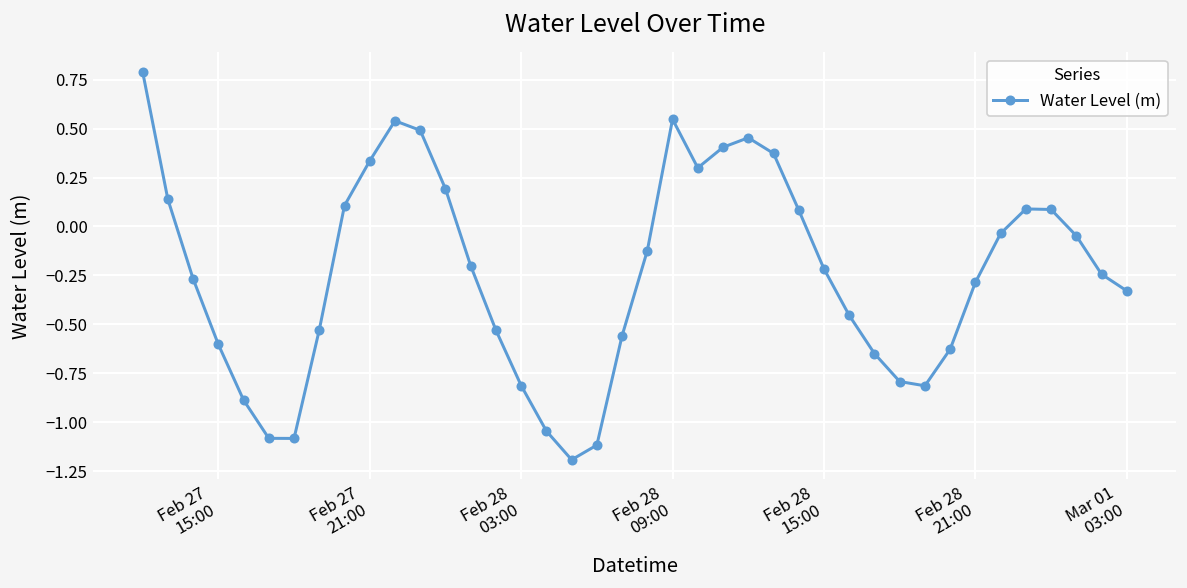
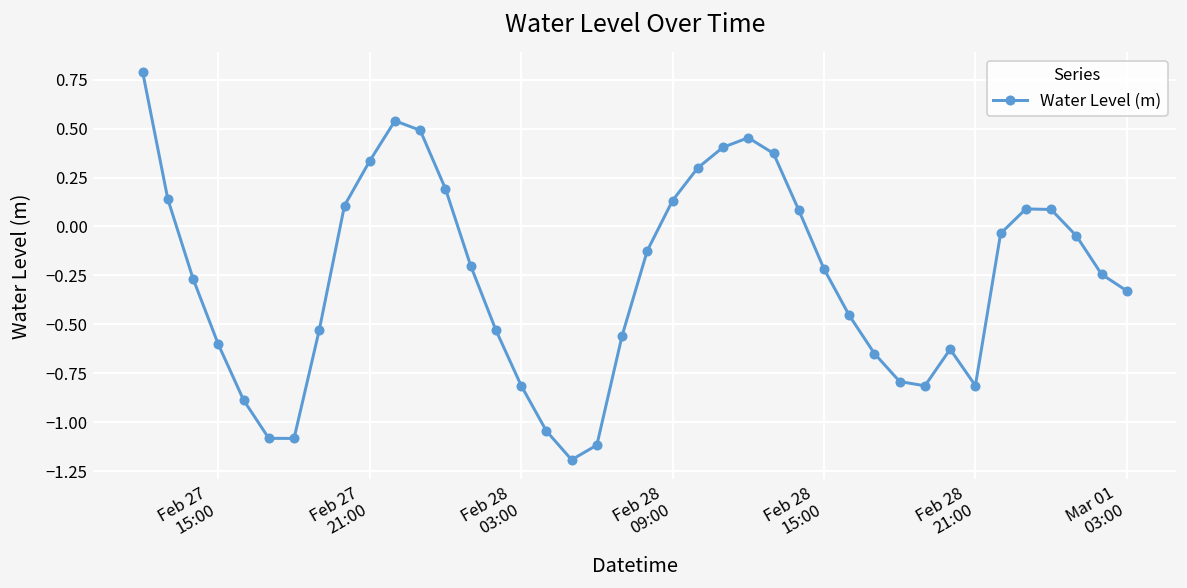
Feb 28 09:00: 0.55 -> 0.13
Feb 28 21:00: -0.29 -> -0.81
